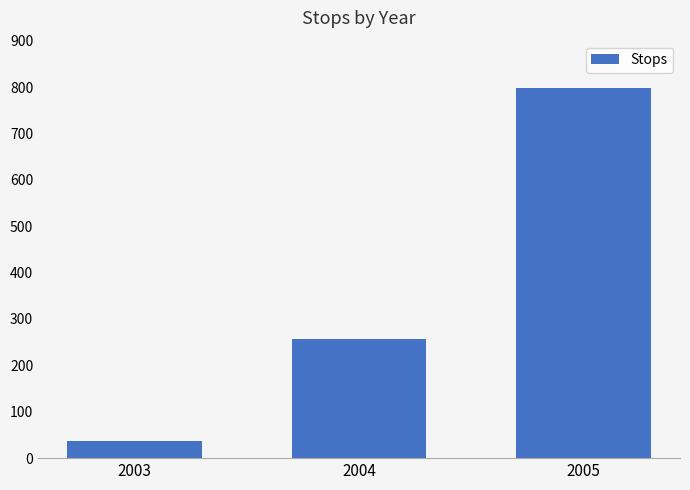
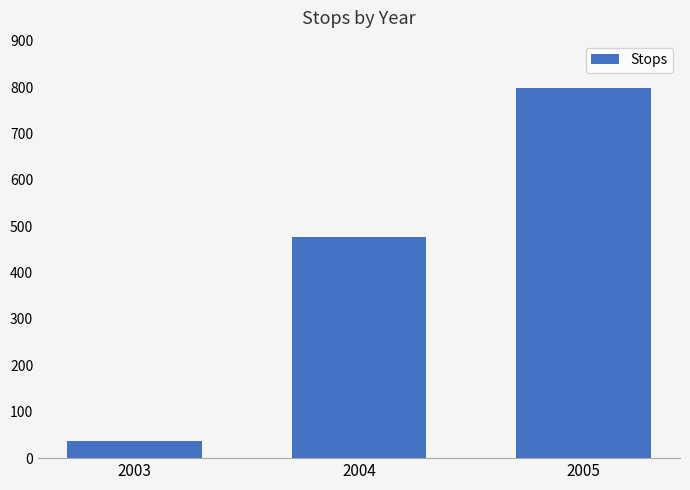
2004: 260 -> 480
